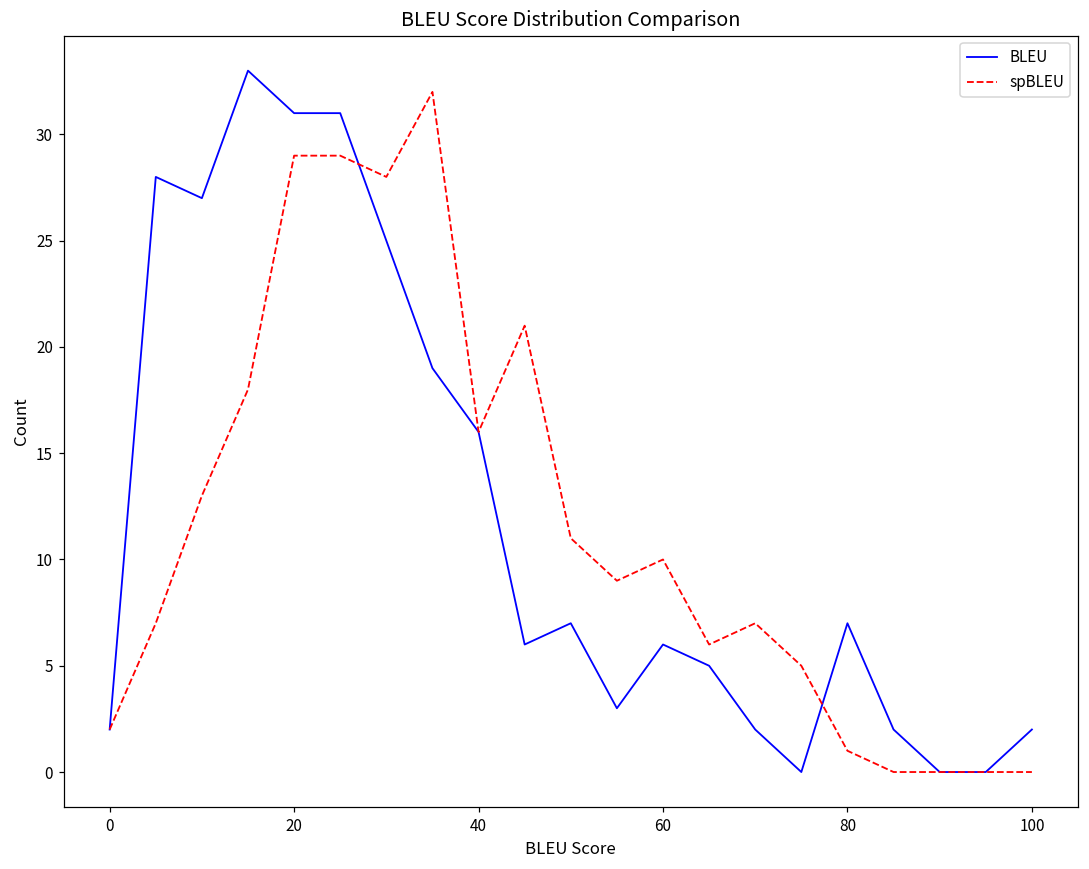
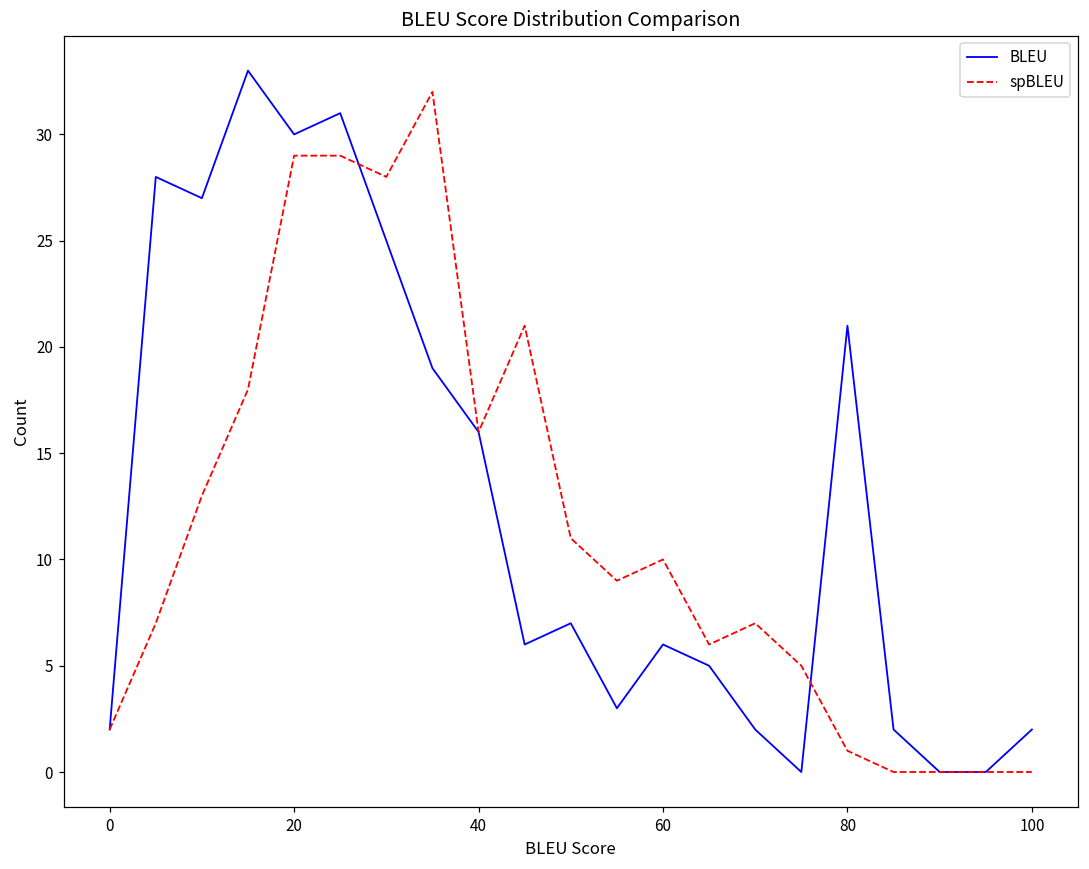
BLEU, 20: 31 -> 30
BLEU, 80: 7 -> 21
